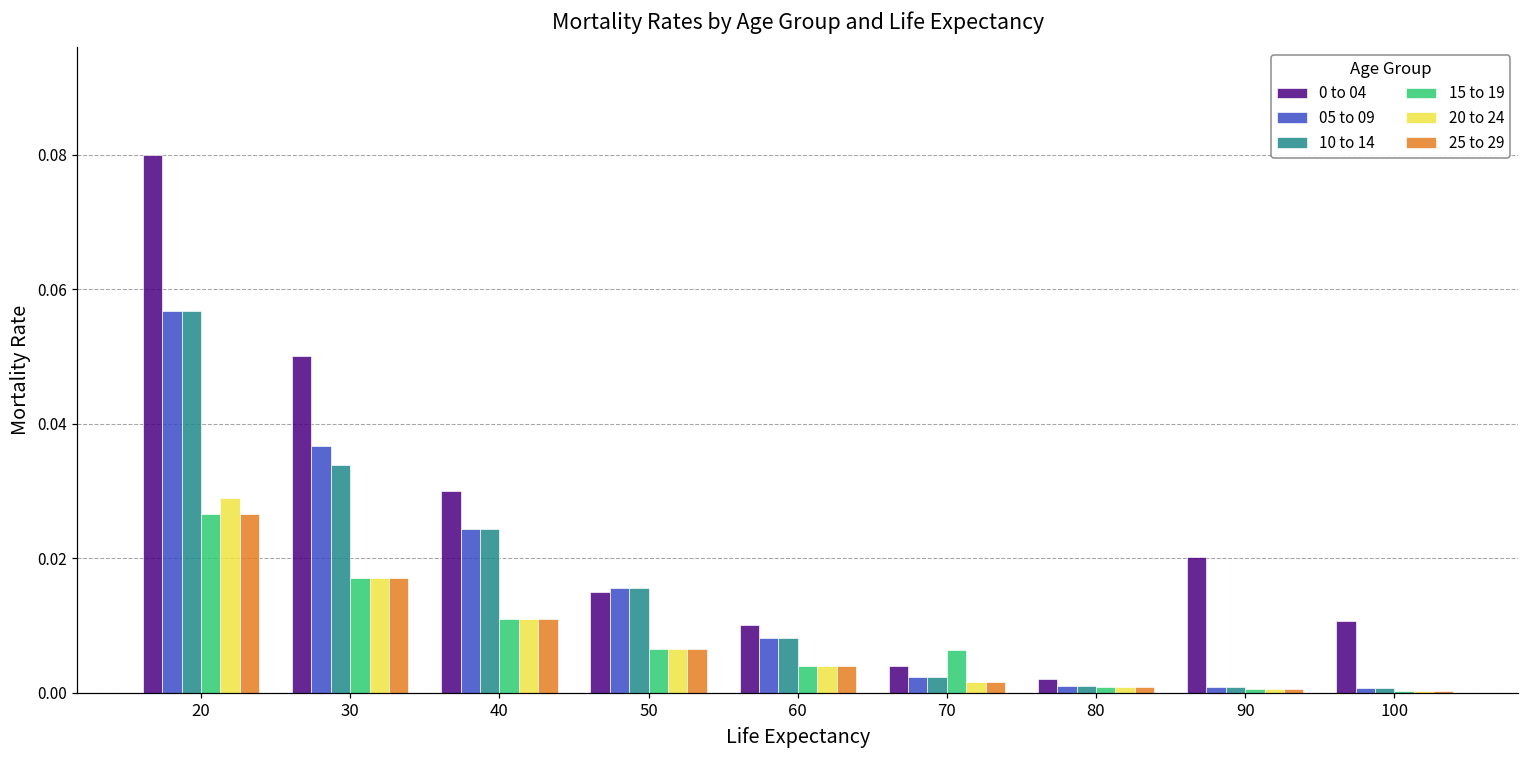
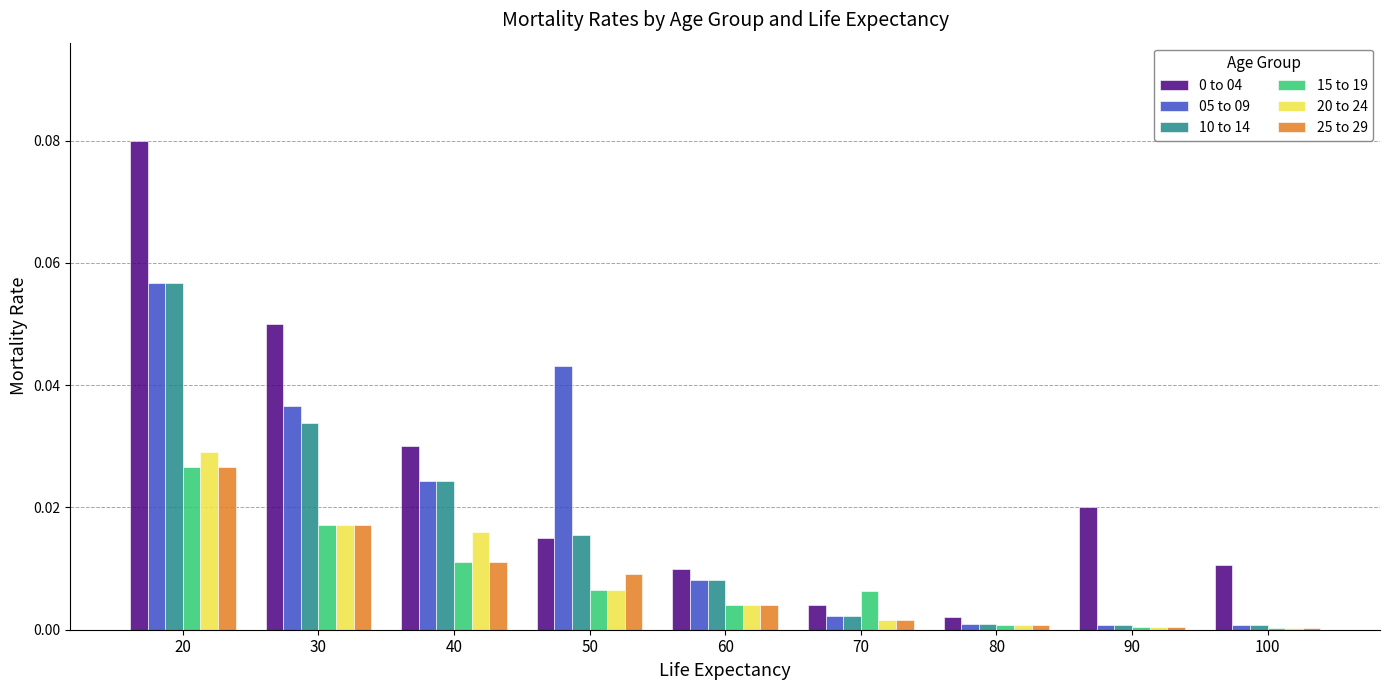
20 to 24, 40: 0.011 -> 0.016
05 to 09, 50: 0.016 -> 0.043
25 to 29, 50: 0.007 -> 0.009
